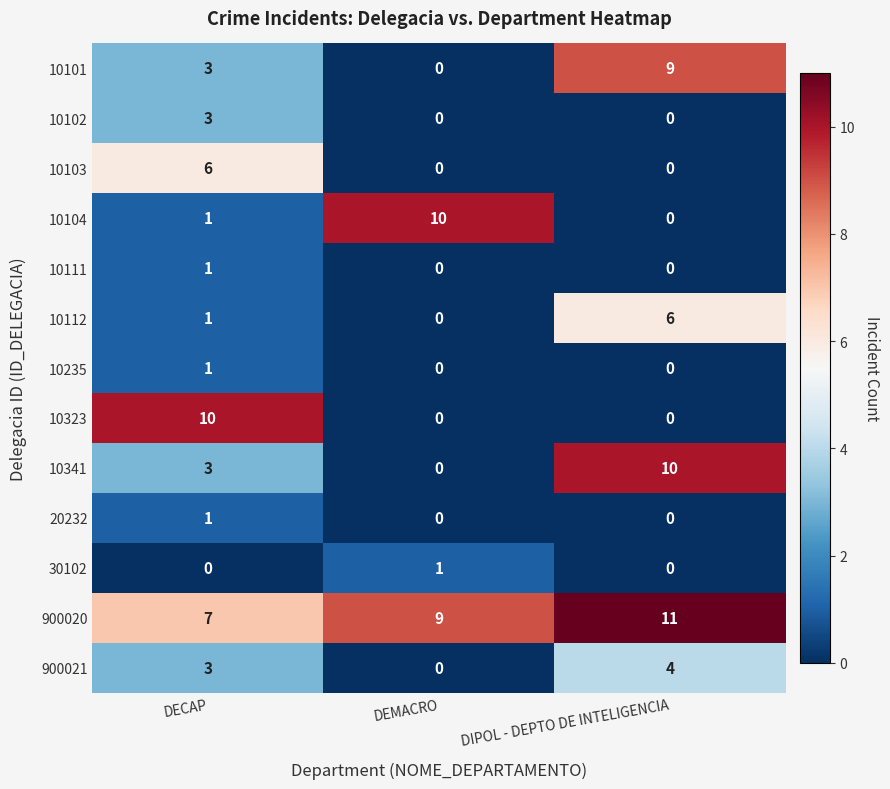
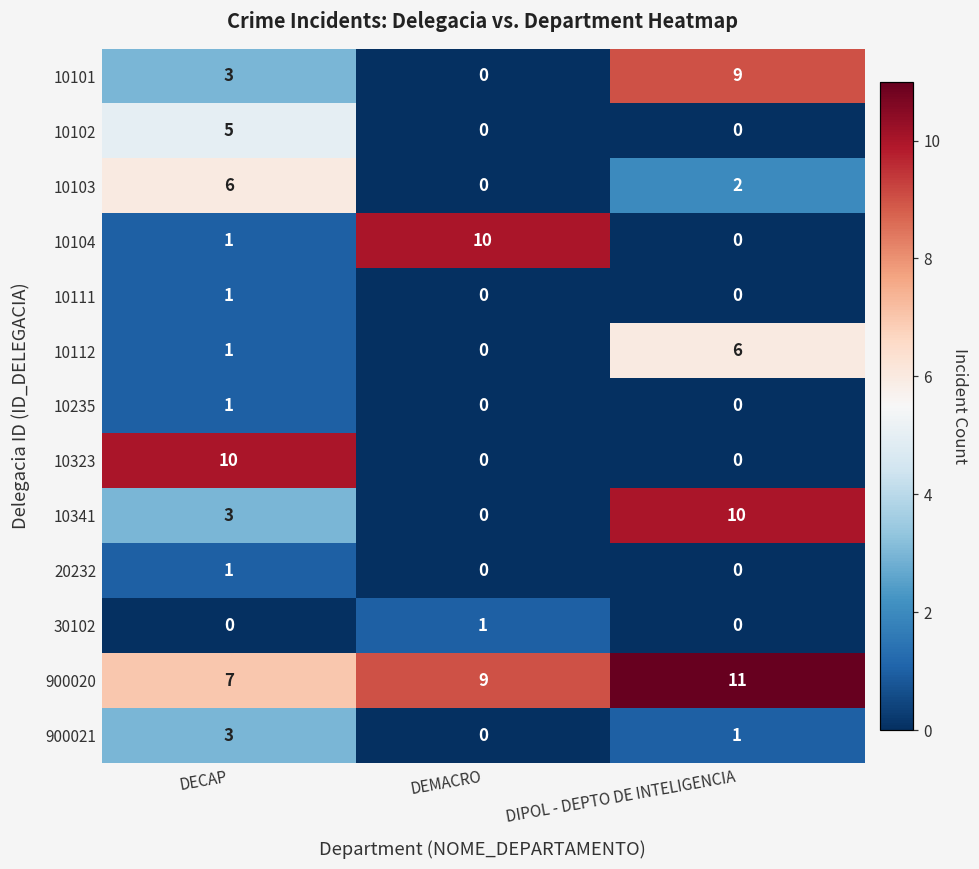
10102, DECAP: 3 -> 5
10103, DIPOL - DEPTO DE INTELIGENCIA: 0 -> 2
900021, DIPOL - DEPTO DE INTELIGENCIA: 4 -> 1
